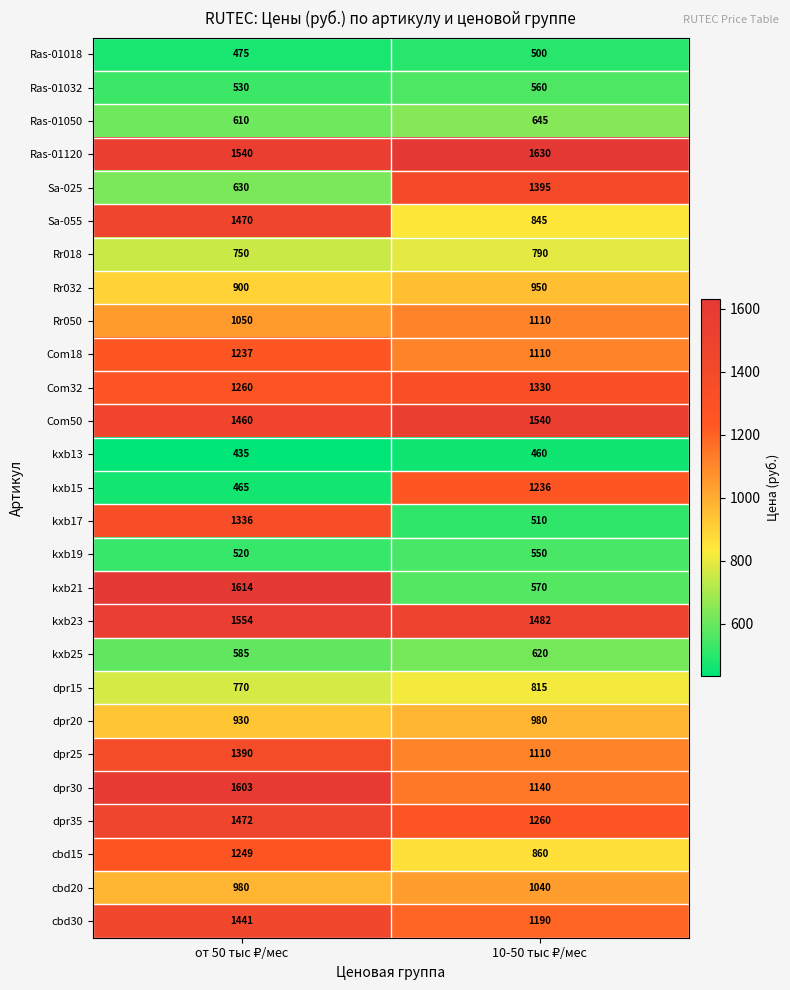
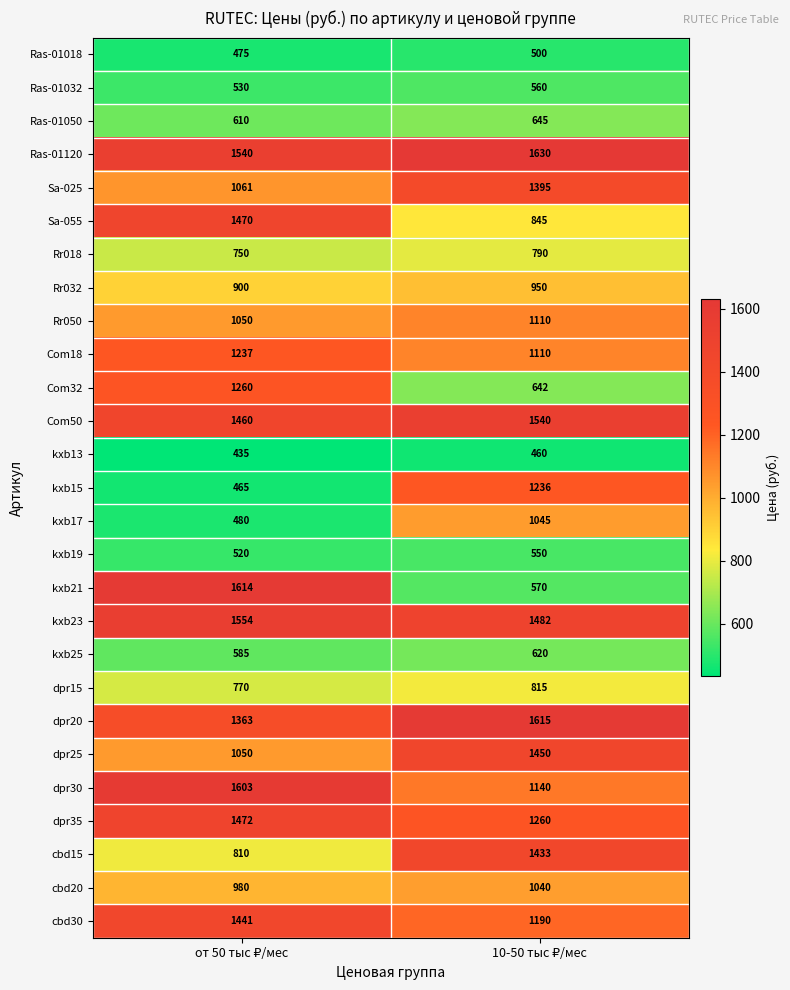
Sa-025, от 50 тыс ₽/мес: 630 -> 1061
Com32, 10-50 тыс ₽/мес: 1330 -> 642
kxb17, от 50 тыс ₽/мес: 1336 -> 480
kxb17, 10-50 тыс ₽/мес: 510 -> 1045
dpr20, от 50 тыс ₽/мес: 930 -> 1363
dpr20, 10-50 тыс ₽/мес: 980 -> 1615
dpr25, от 50 тыс ₽/мес: 1390 -> 1050
dpr25, 10-50 тыс ₽/мес: 1110 -> 1450
cbd15, от 50 тыс ₽/мес: 1249 -> 810
cbd15, 10-50 тыс ₽/мес: 860 -> 1433
